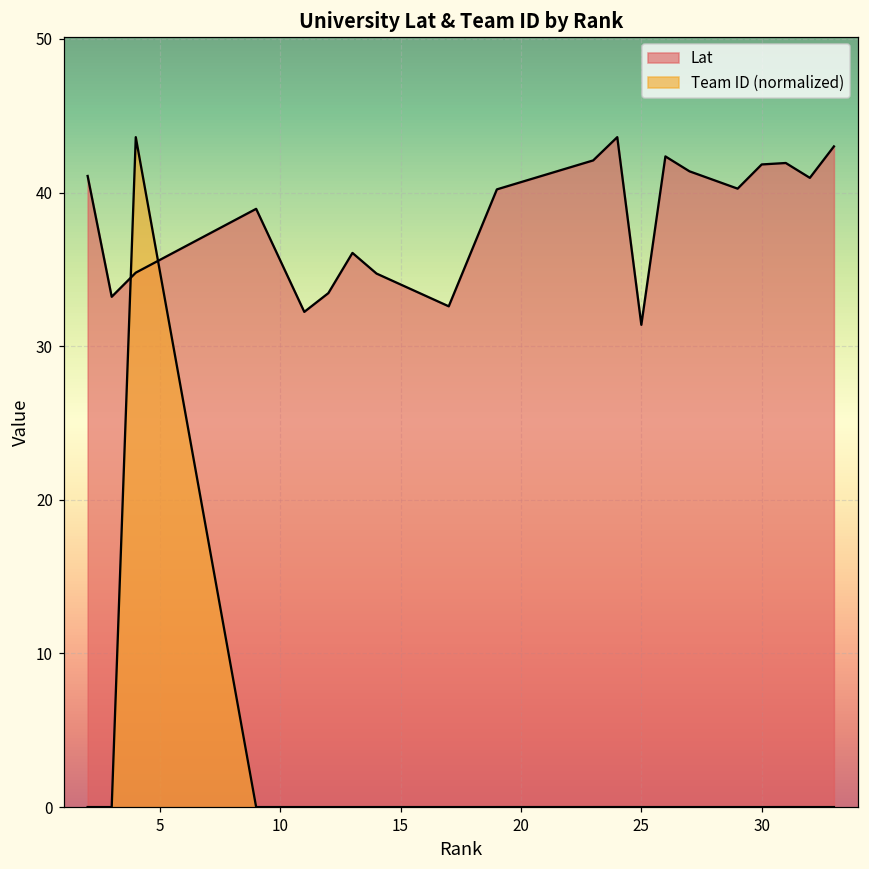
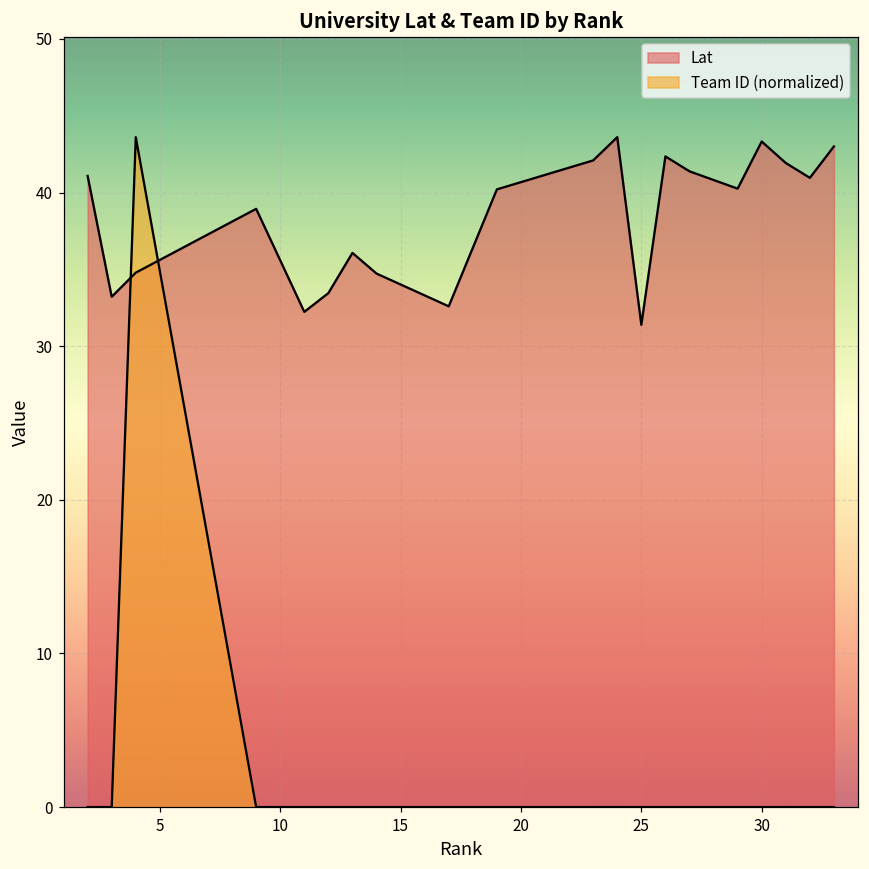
Lat, 30: 41.8 -> 43.3
